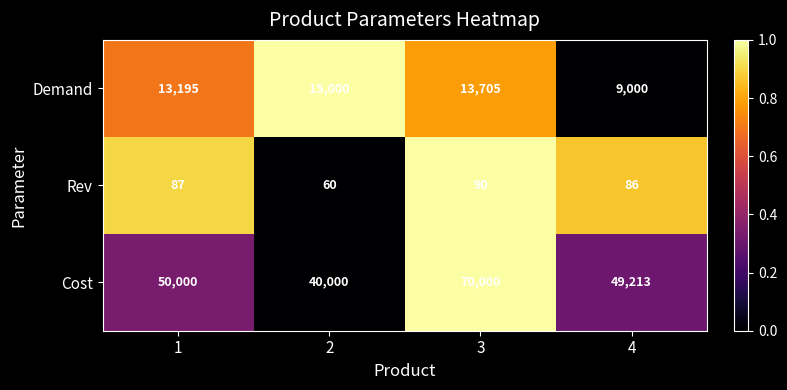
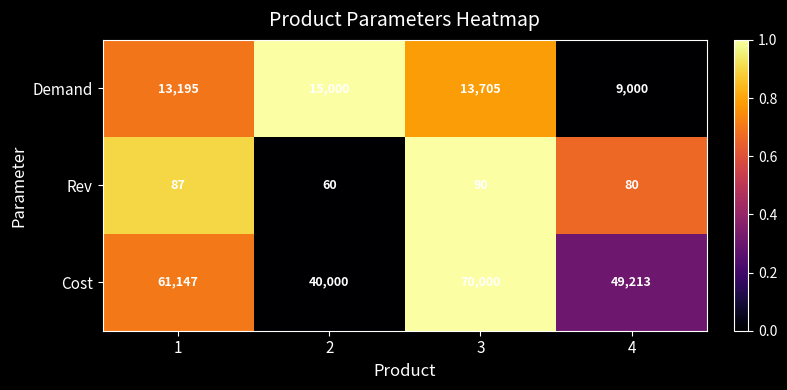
Rev, 4: 86 -> 80
Cost, 1: 50,000 -> 61,147
